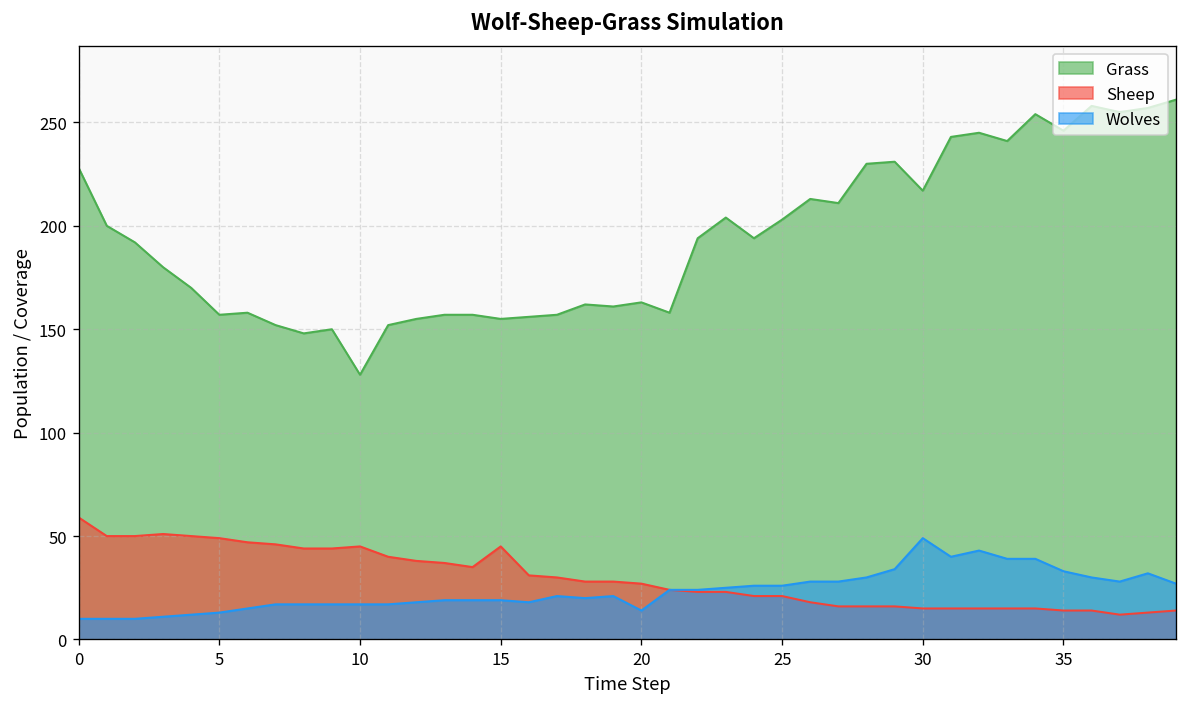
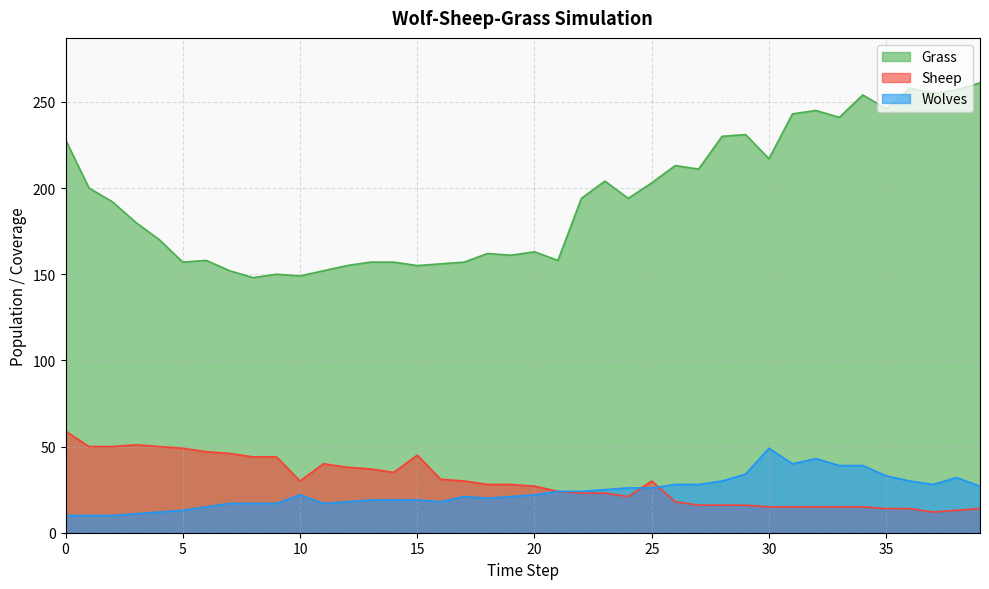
Grass, 10: 128 -> 149
Sheep, 10: 45 -> 30
Wolves, 10: 17 -> 22
Wolves, 20: 14 -> 22
Sheep, 25: 21 -> 30
